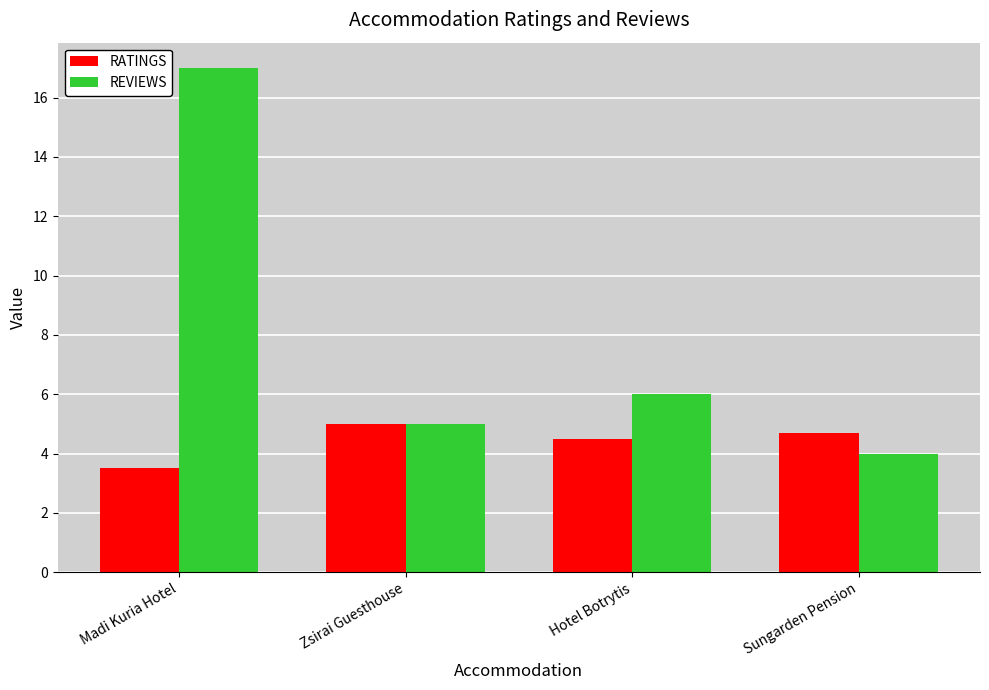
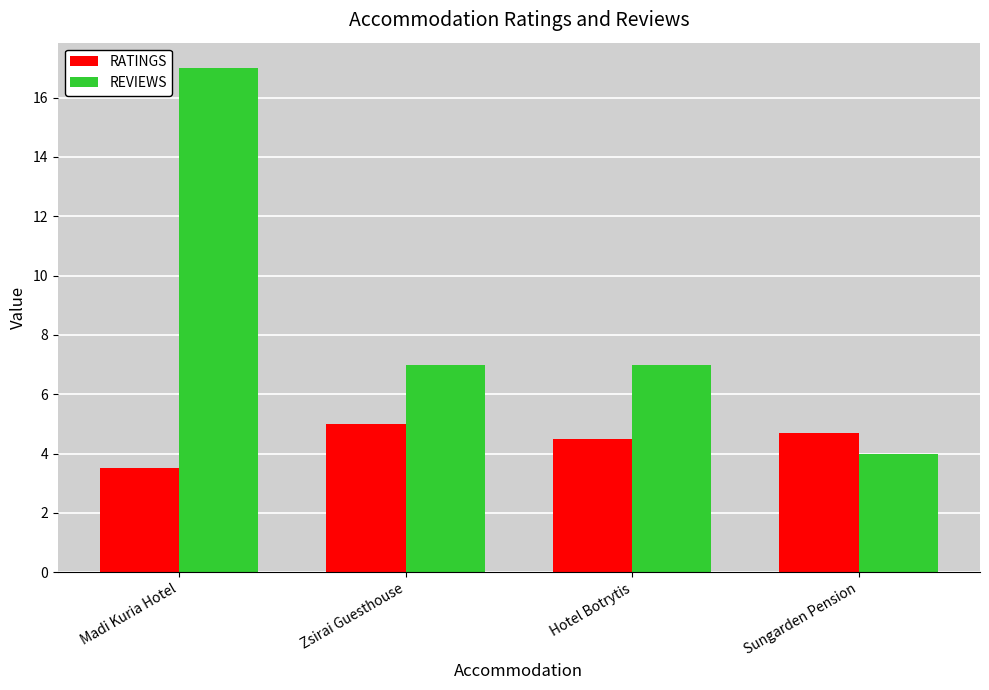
REVIEWS, Zsirai Guesthouse: 5 -> 7
REVIEWS, Hotel Botrytis: 6 -> 7
